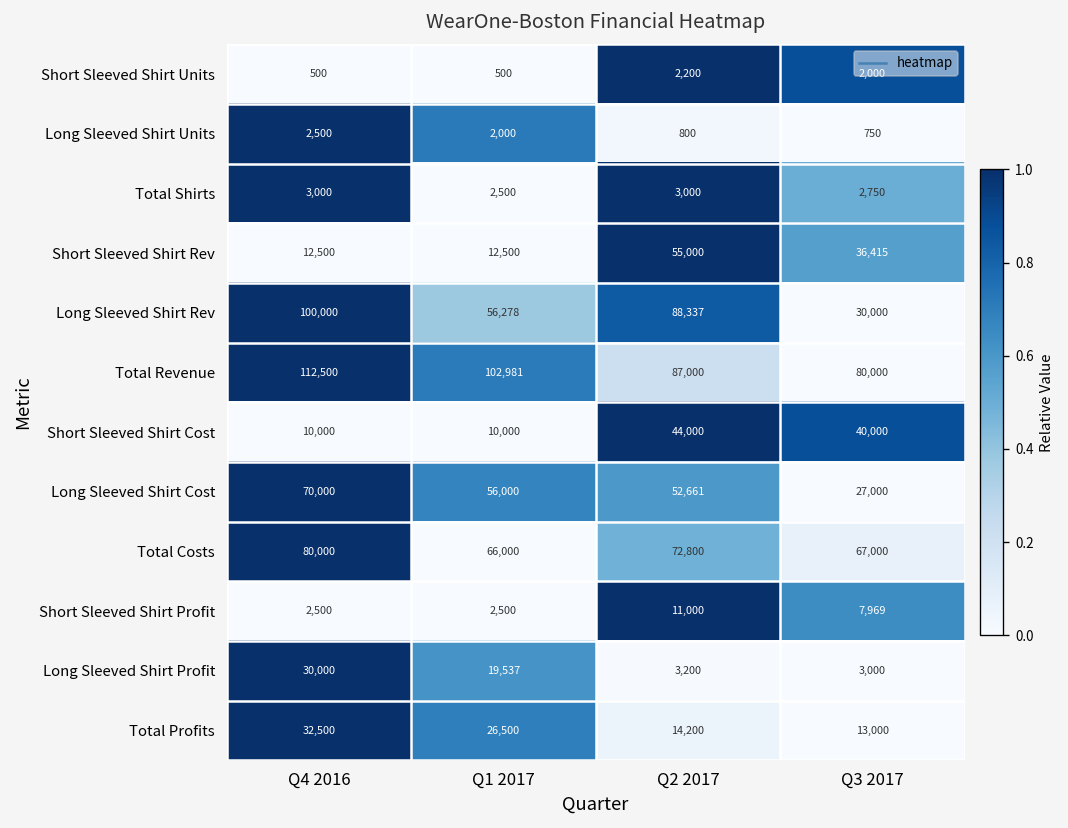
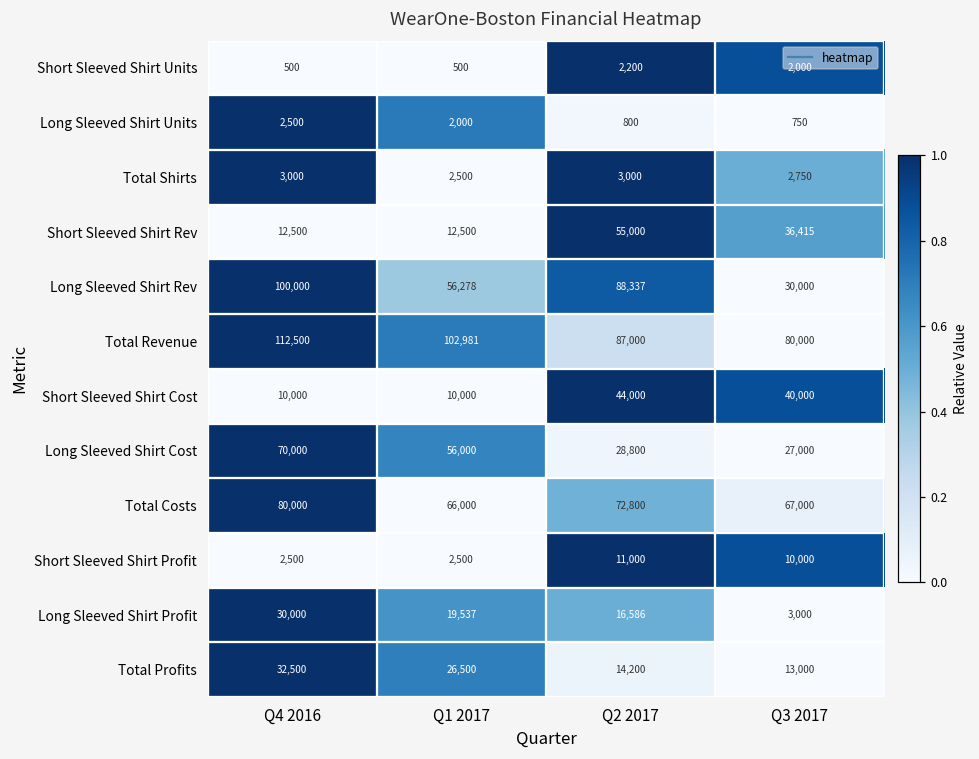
Long Sleeved Shirt Cost, Q2 2017: 52,661 -> 28,800
Short Sleeved Shirt Profit, Q3 2017: 7,969 -> 10,000
Long Sleeved Shirt Profit, Q2 2017: 3,200 -> 16,586
